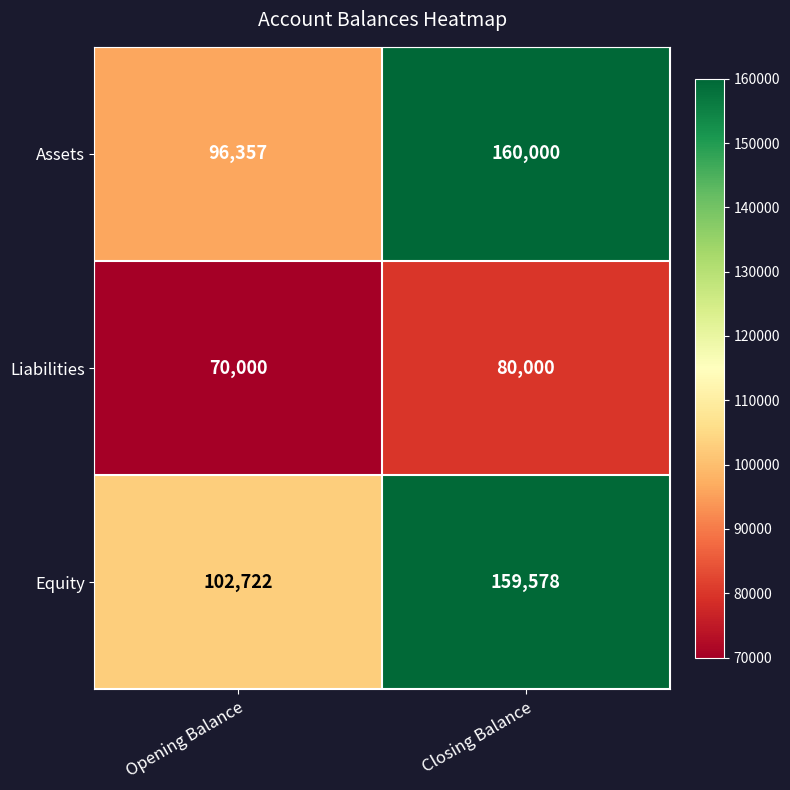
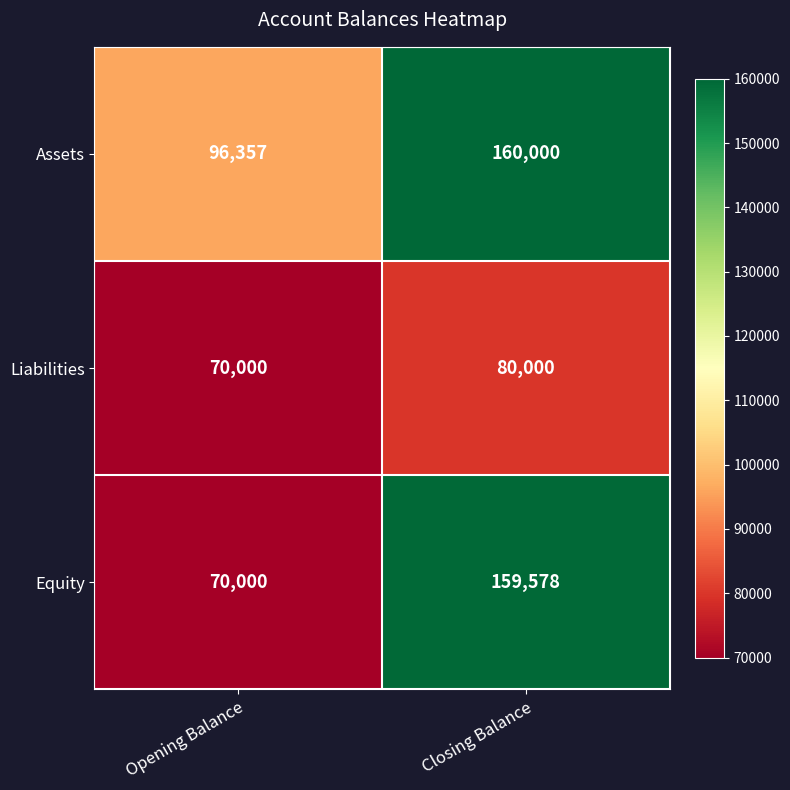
Equity, Opening Balance: 102,722 -> 70,000
